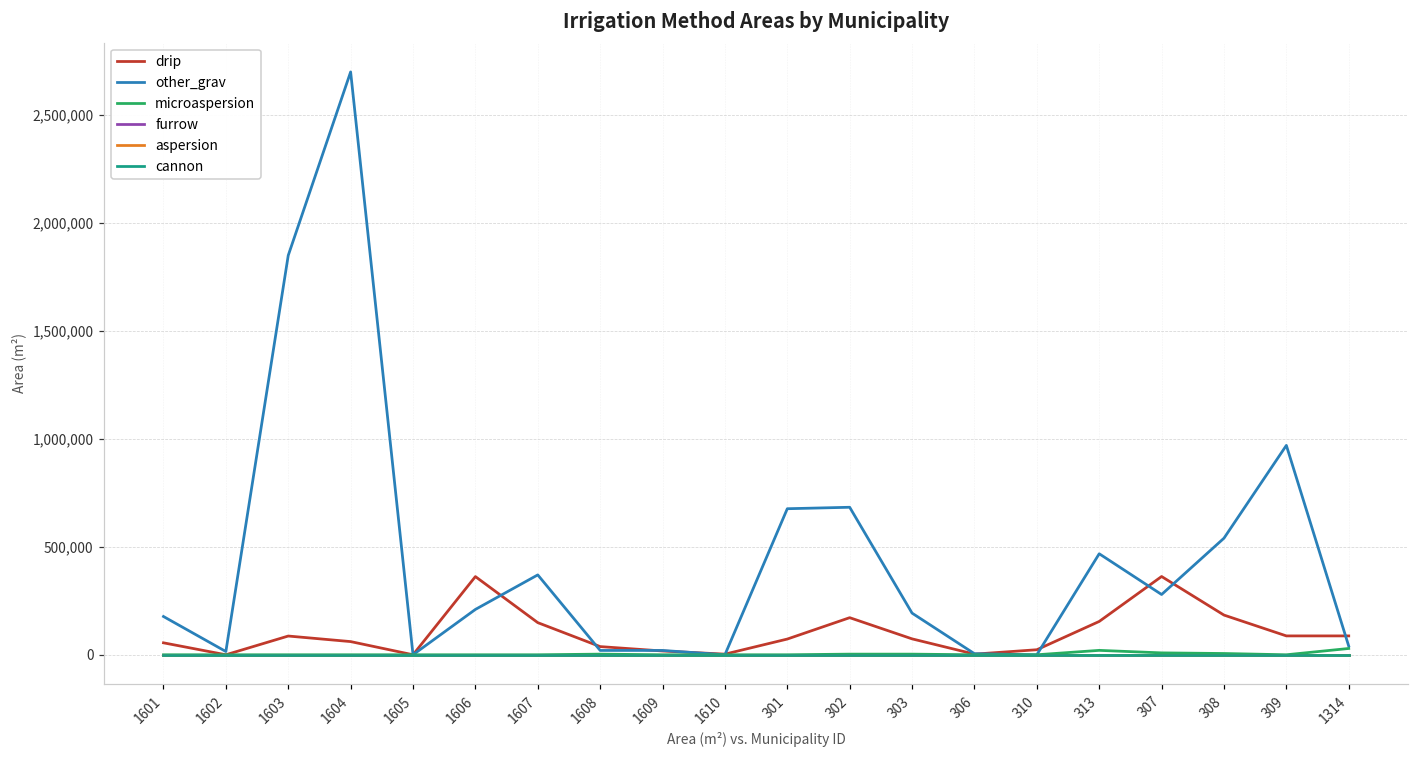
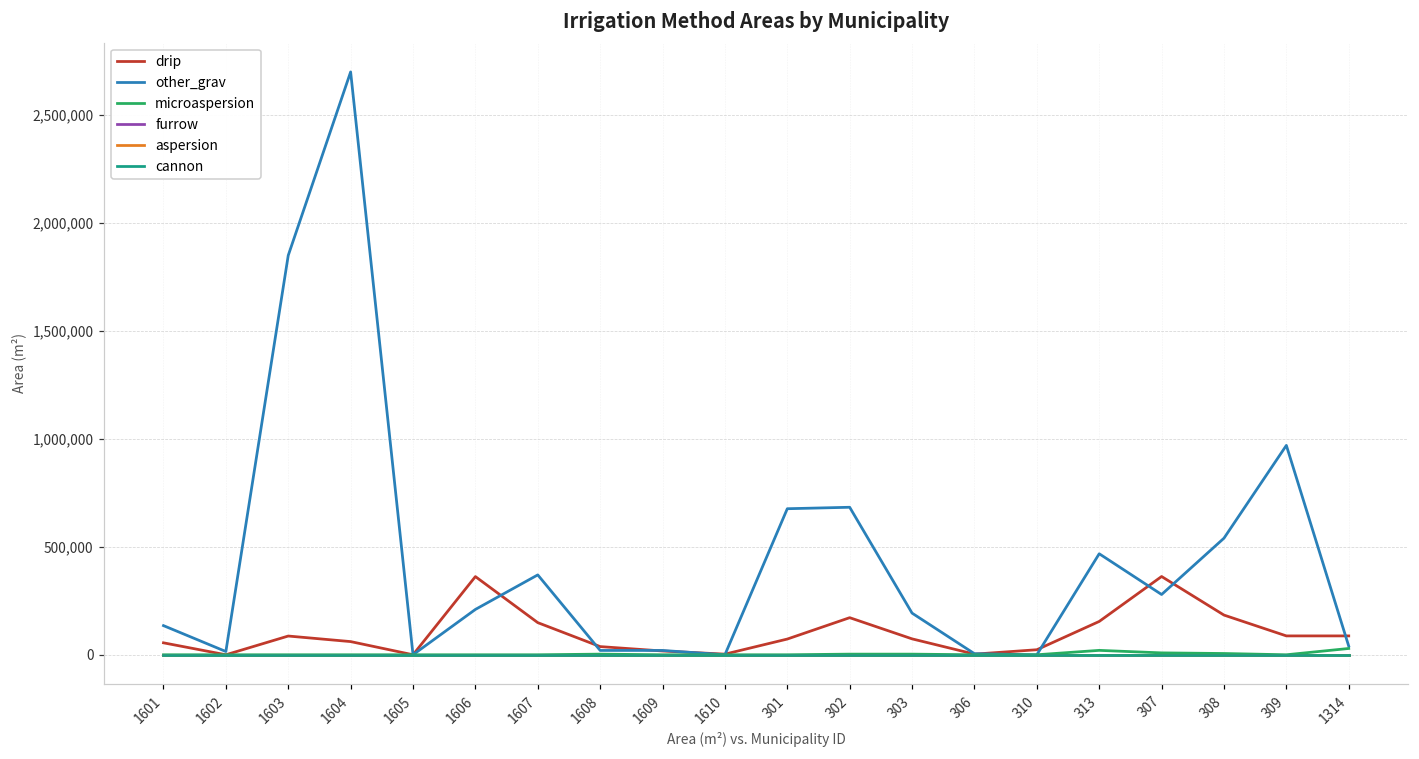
other_grav, 1601: 180,000 -> 140,000
